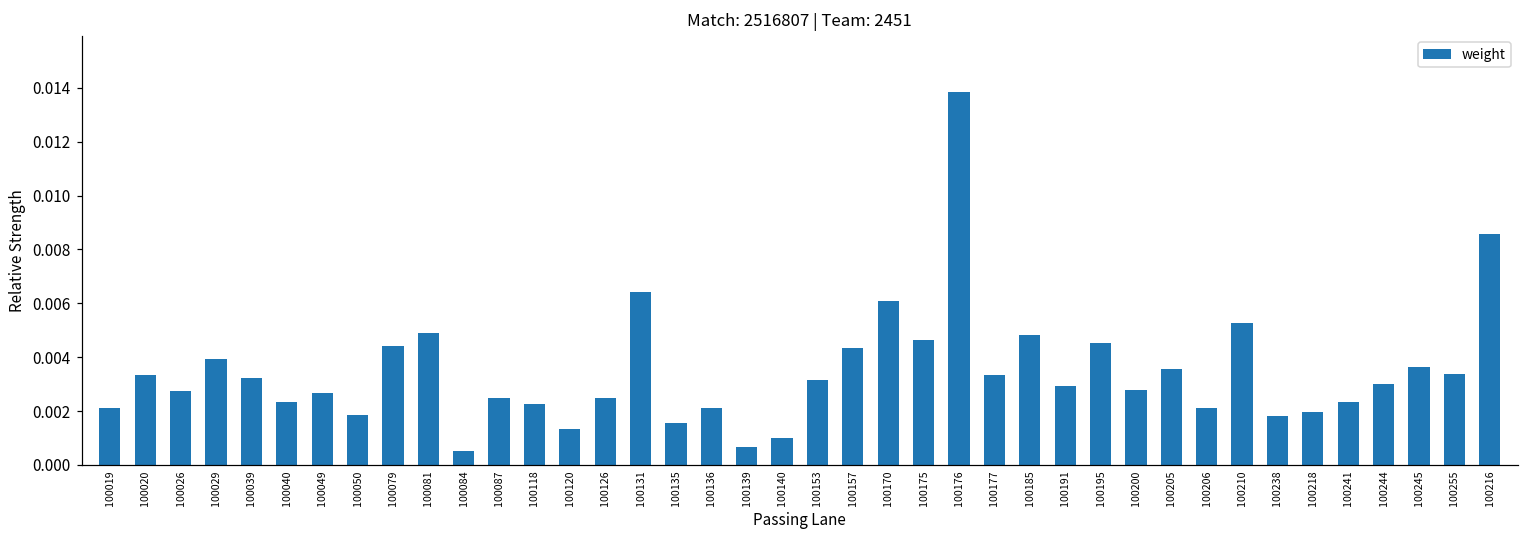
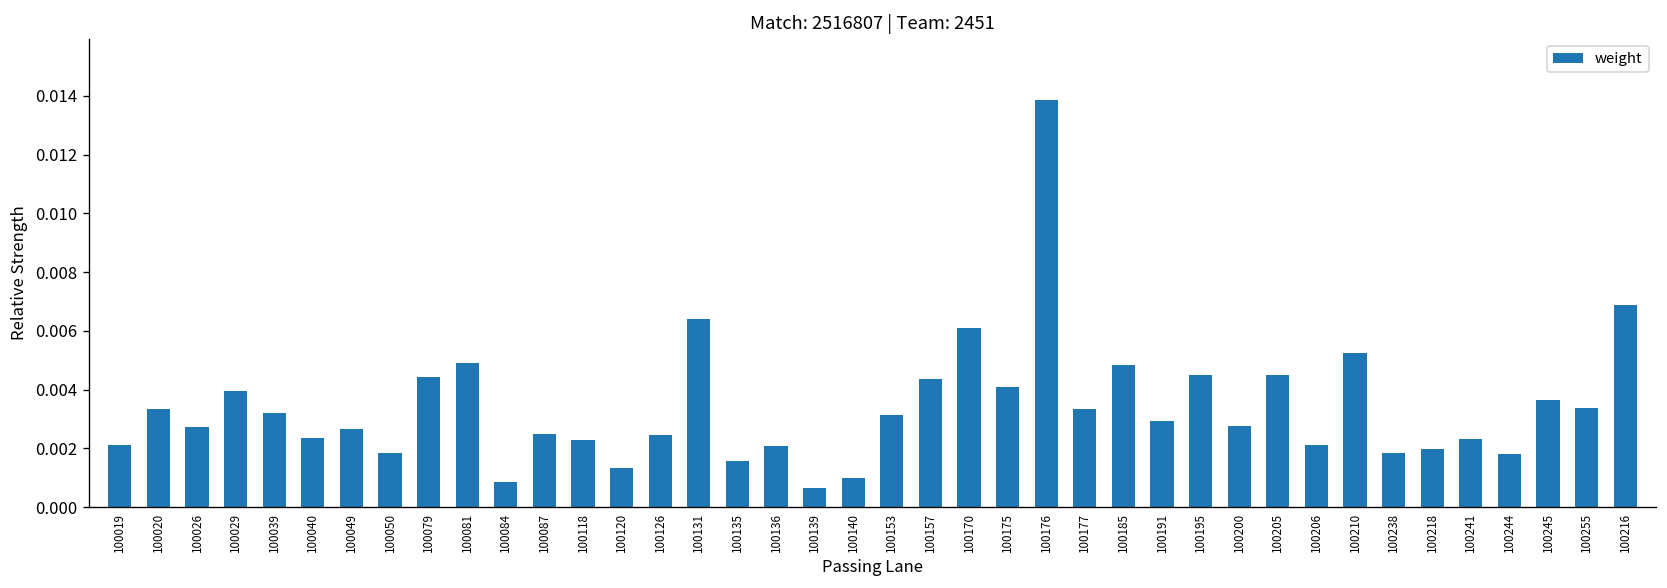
100084: 0.0005 -> 0.0009
100175: 0.0046 -> 0.0041
100205: 0.0035 -> 0.0045
100244: 0.0030 -> 0.0018
100216: 0.0086 -> 0.0069
